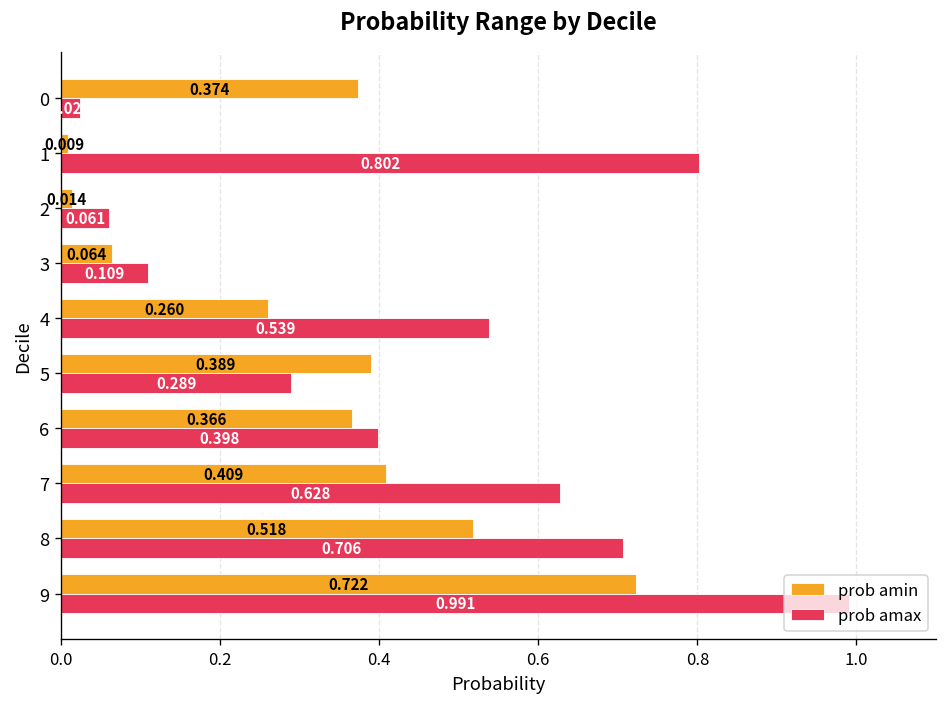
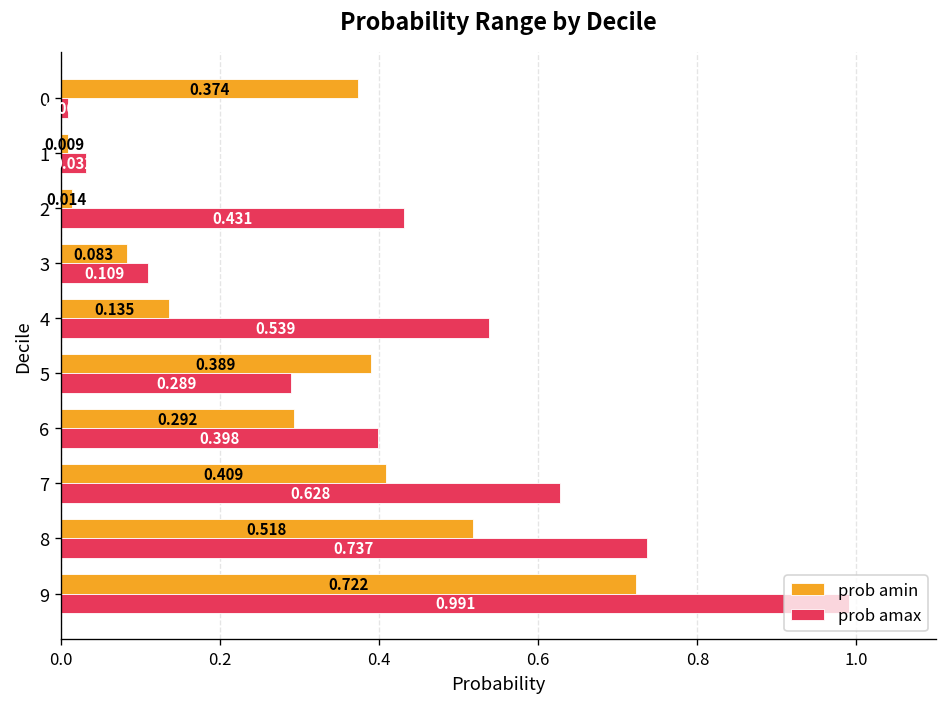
prob amax, 0: 0.02 -> 0.01
prob amax, 1: 0.802 -> 0.032
prob amax, 2: 0.061 -> 0.431
prob amin, 3: 0.064 -> 0.083
prob amin, 4: 0.260 -> 0.135
prob amin, 6: 0.366 -> 0.292
prob amax, 8: 0.706 -> 0.737
